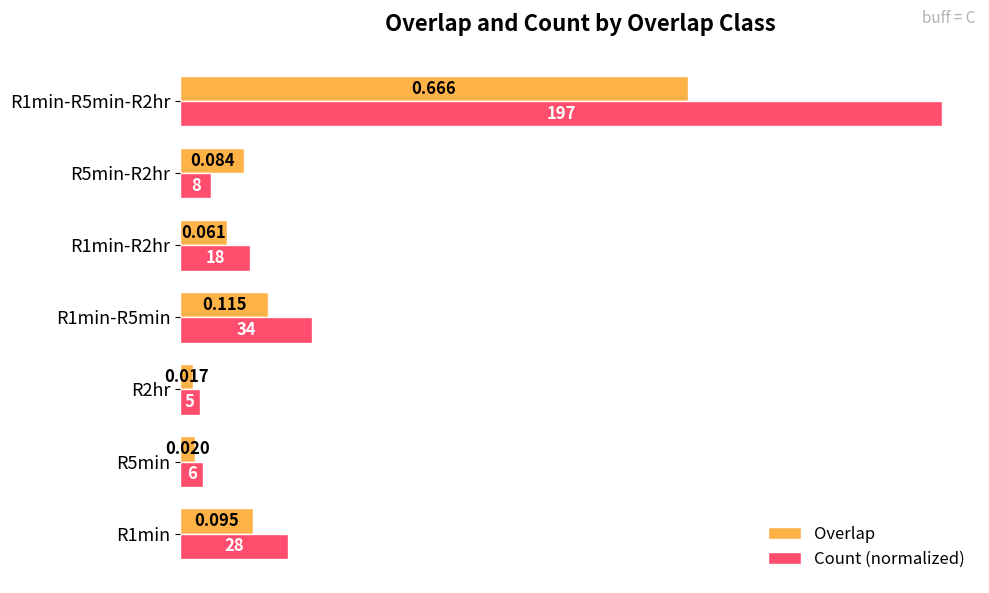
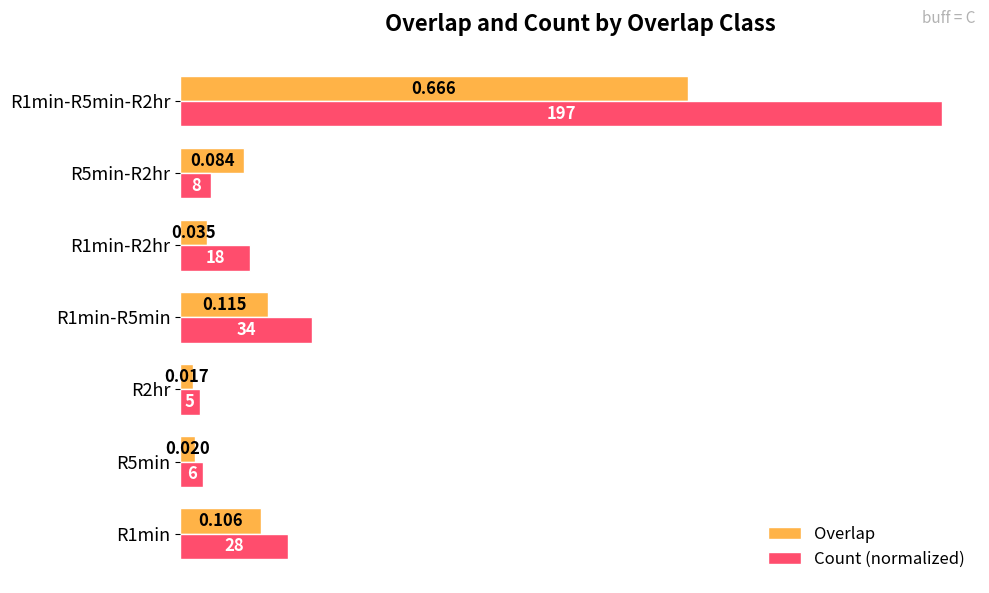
Overlap, R1min-R2hr: 0.061 -> 0.035
Overlap, R1min: 0.095 -> 0.106
